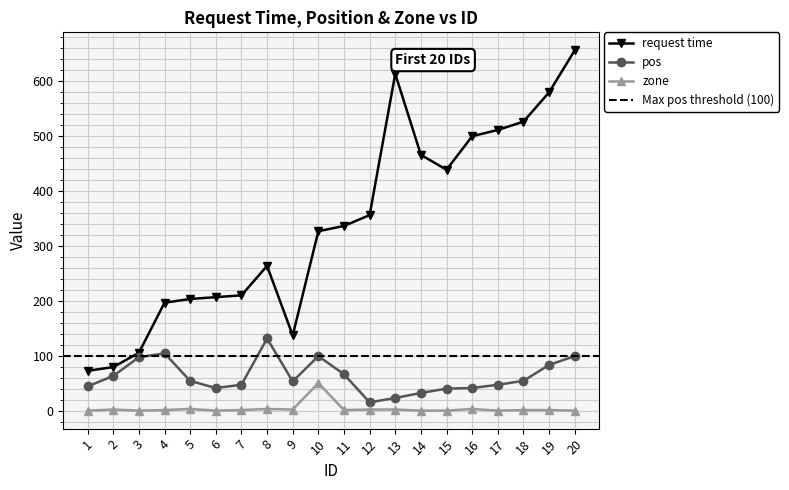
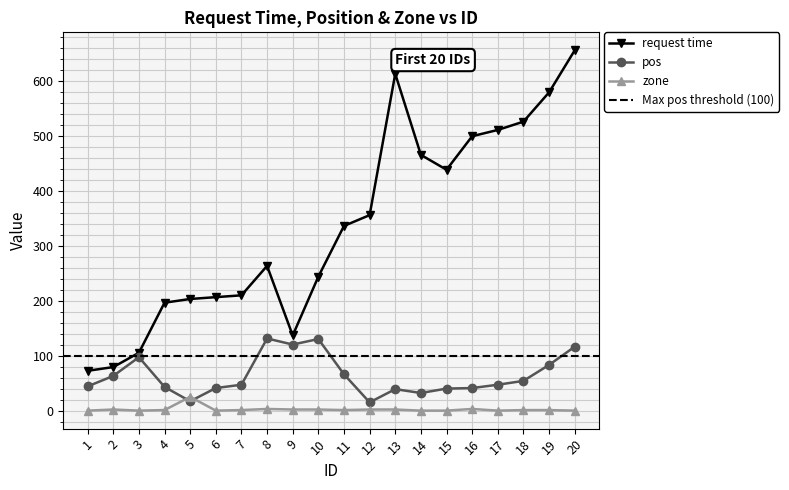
pos, 4: 110 -> 40
pos, 5: 60 -> 20
zone, 5: 0 -> 30
pos, 9: 50 -> 120
request time, 10: 330 -> 240
pos, 10: 100 -> 130
zone, 10: 50 -> 0
pos, 13: 20 -> 40
pos, 20: 100 -> 120
